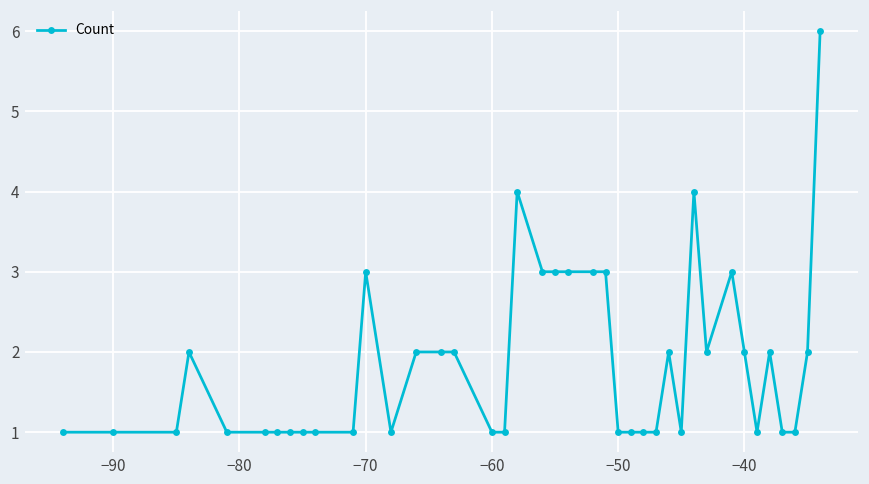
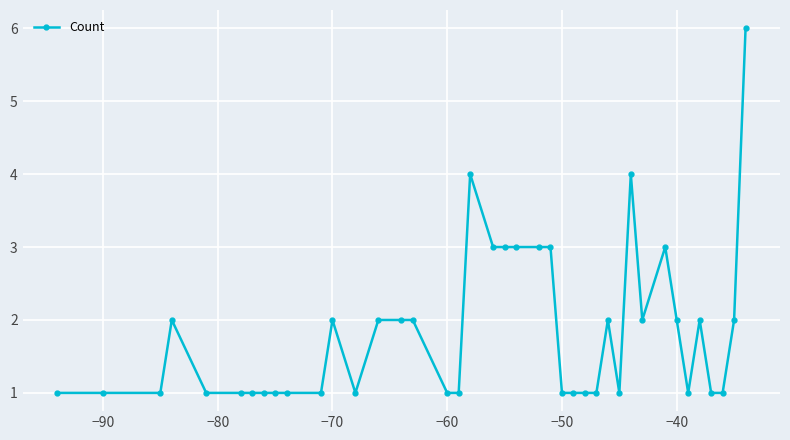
−70: 3 -> 2
